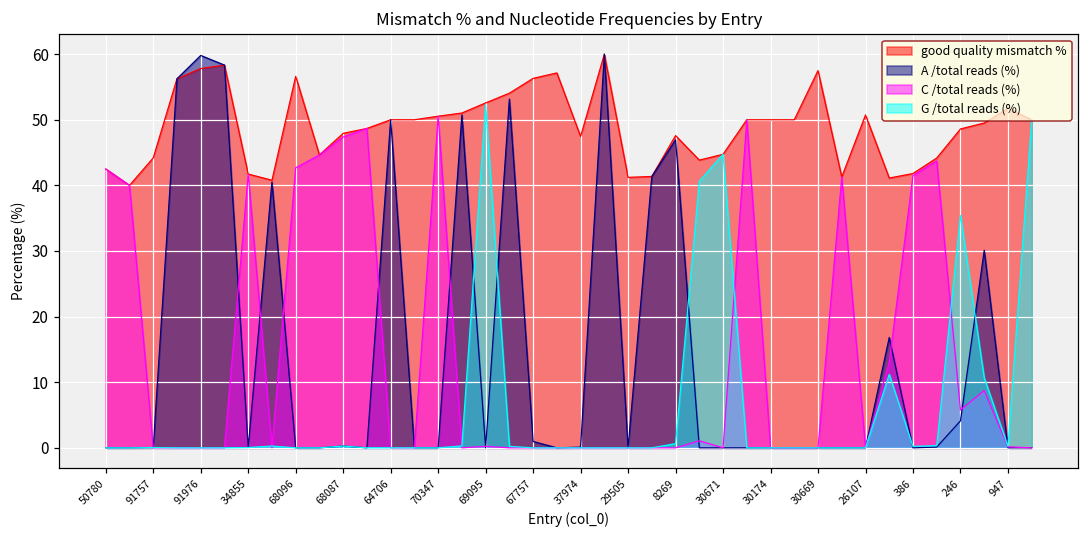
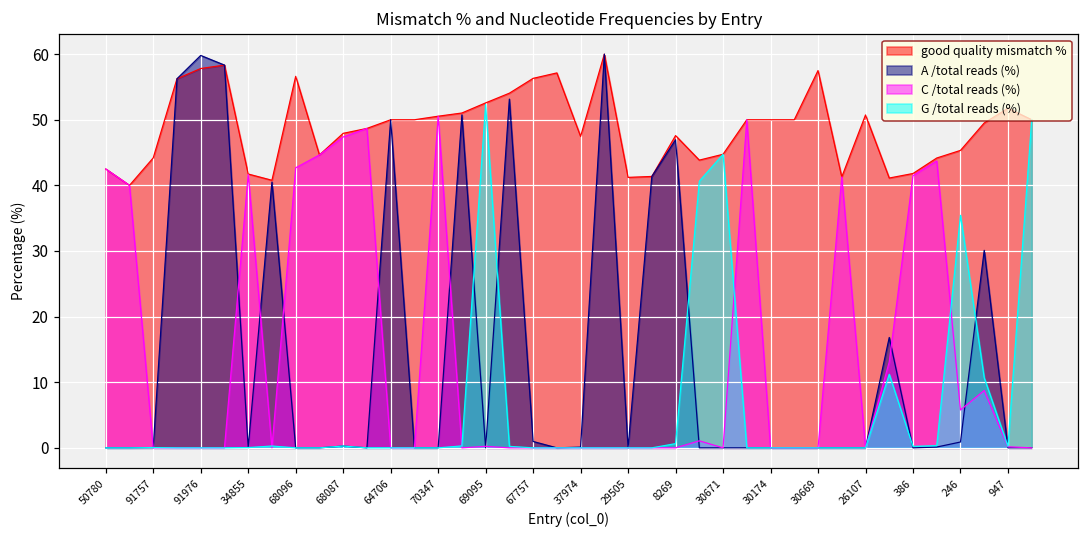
good quality mismatch %, 246: 49 -> 45
A /total reads (%), 246: 4 -> 1
